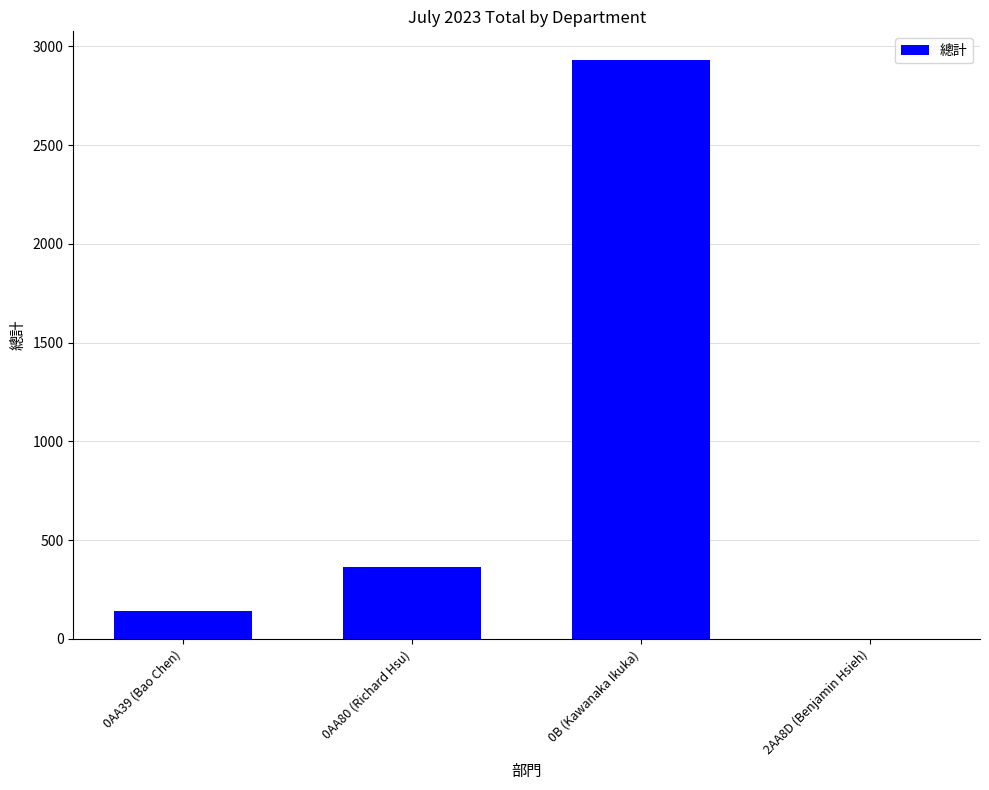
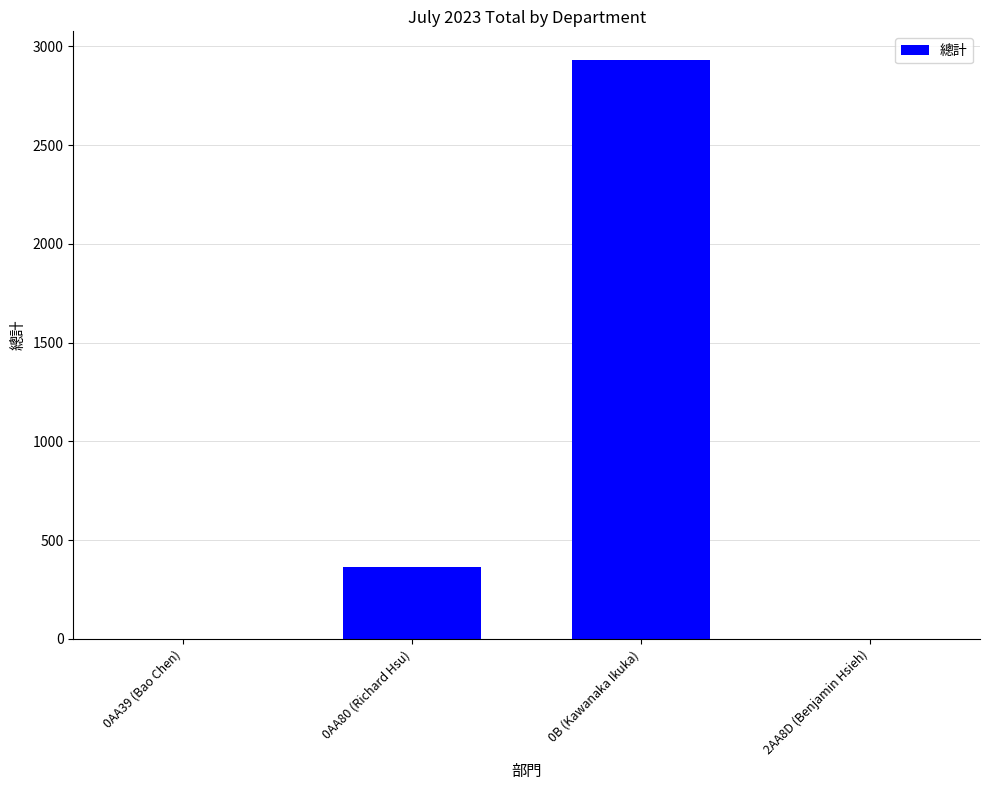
0AA39 (Bao Chen): 140 -> 0
